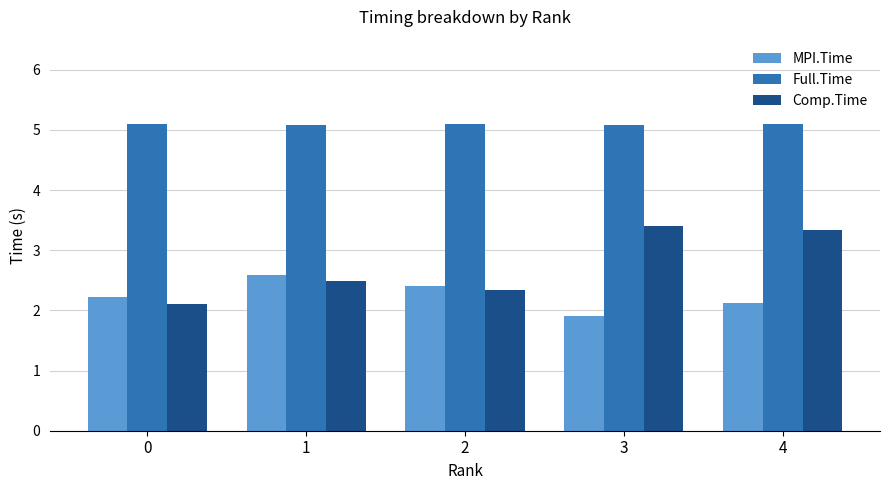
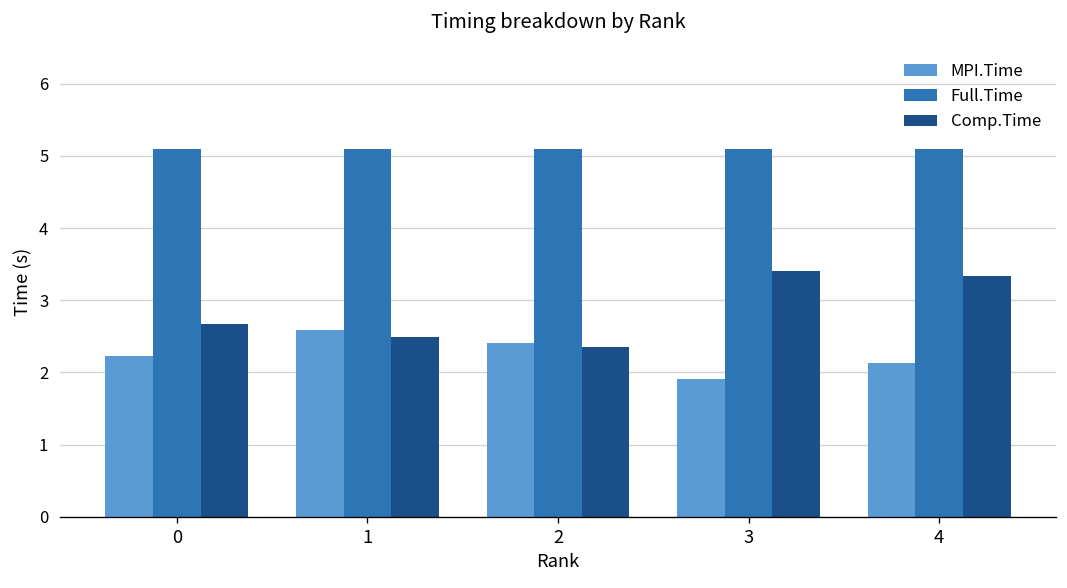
Comp.Time, 0: 2.1 -> 2.7
